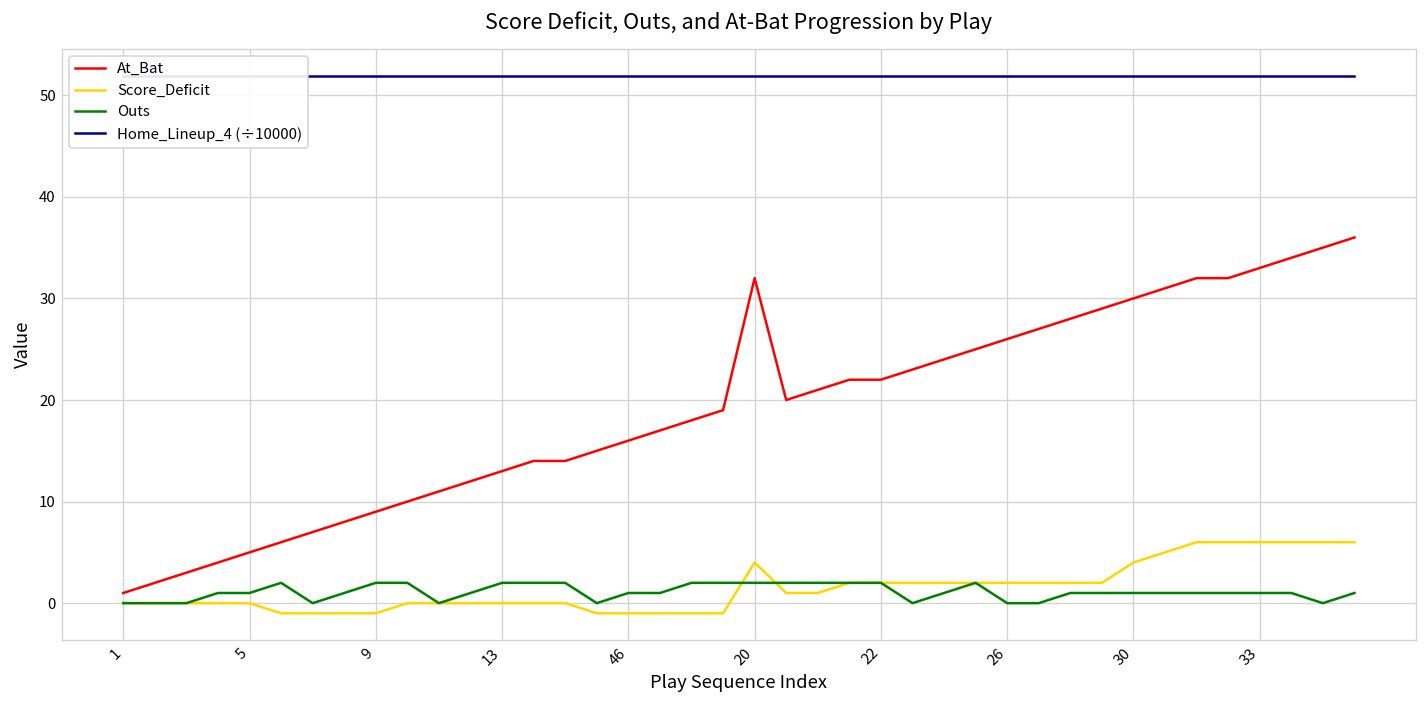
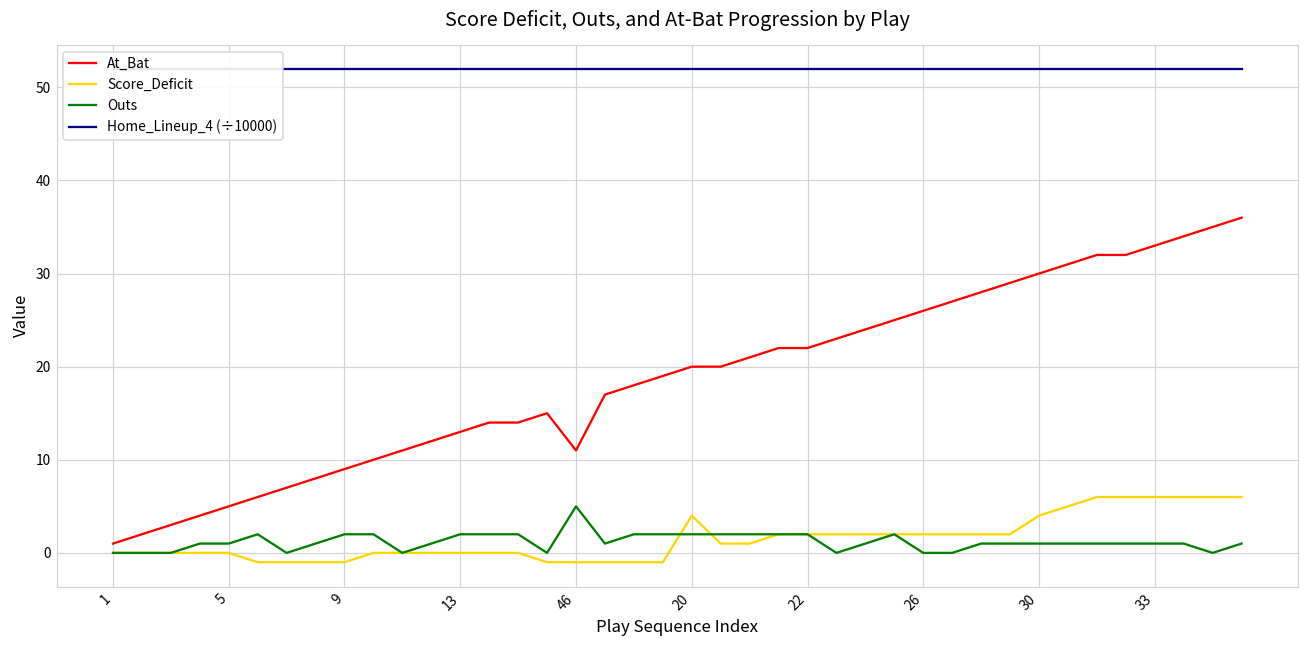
At_Bat, 46: 16 -> 11
Outs, 46: 1 -> 5
At_Bat, 20: 32 -> 20
